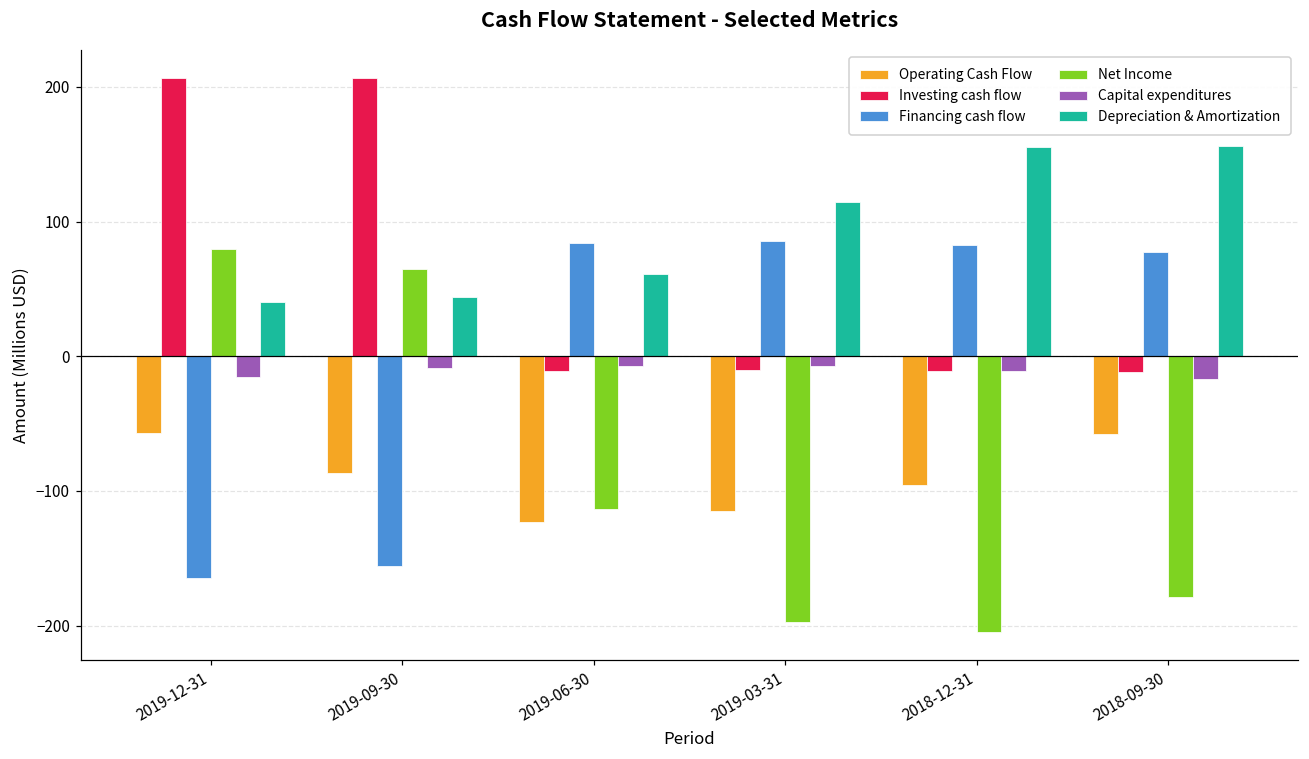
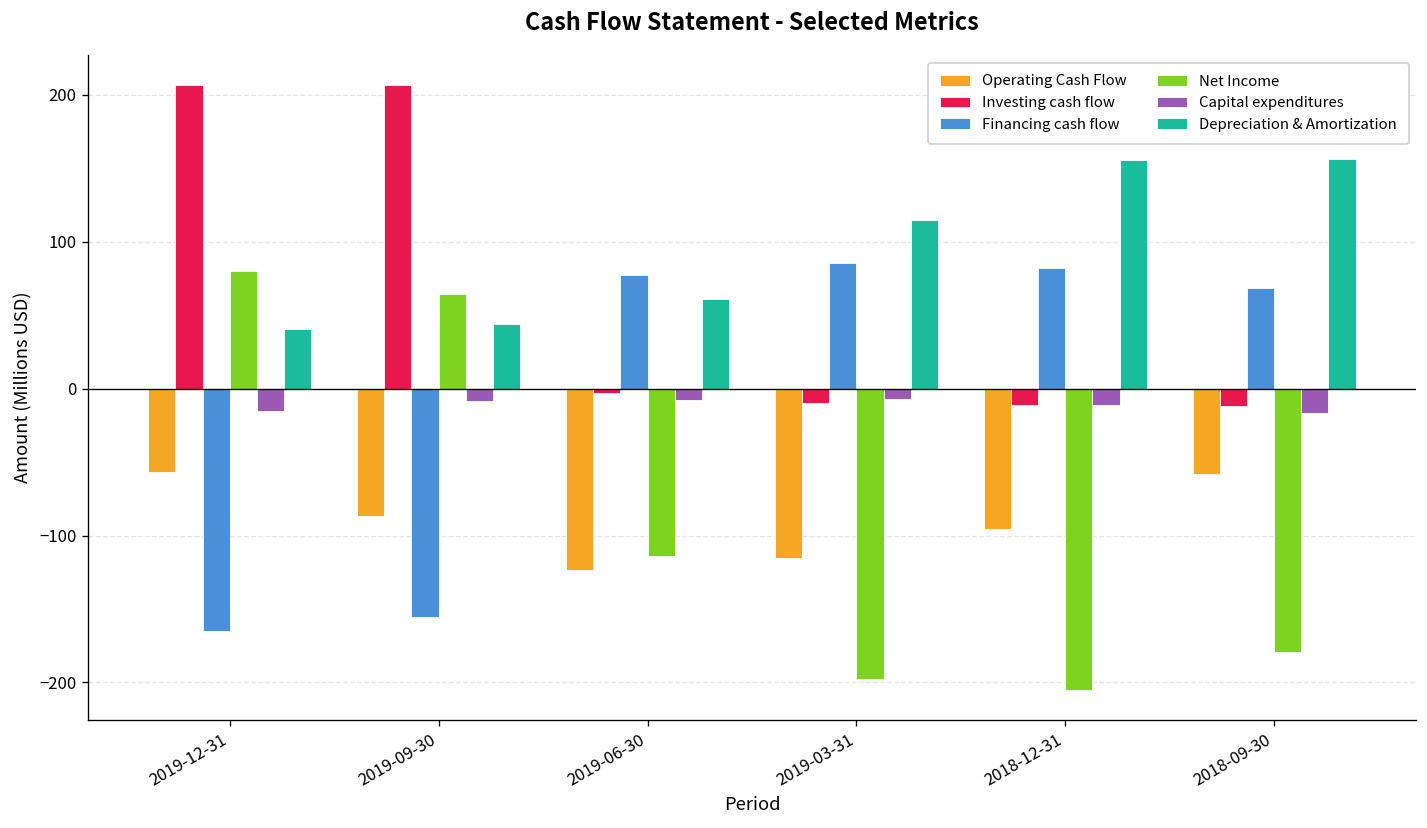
Investing cash flow, 2019-06-30: -11 -> -3
Financing cash flow, 2019-06-30: 84 -> 78
Financing cash flow, 2018-09-30: 78 -> 69
